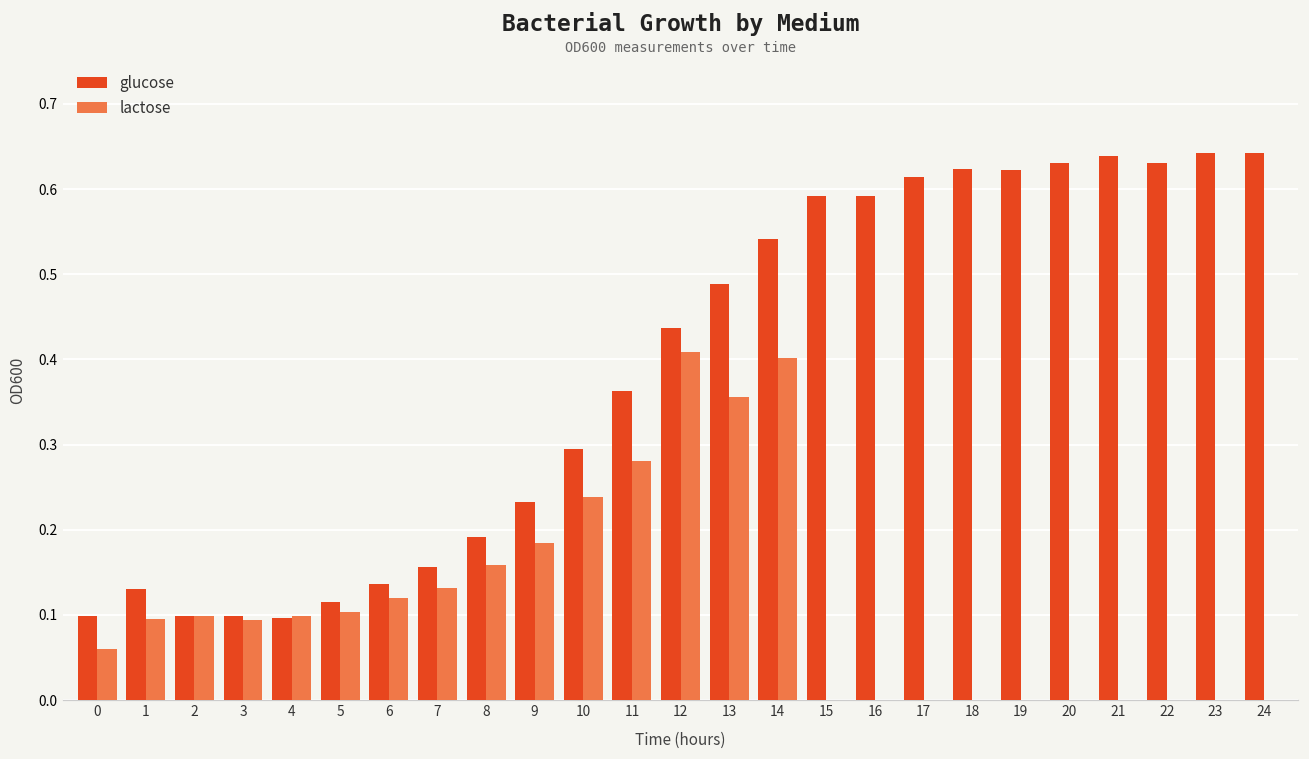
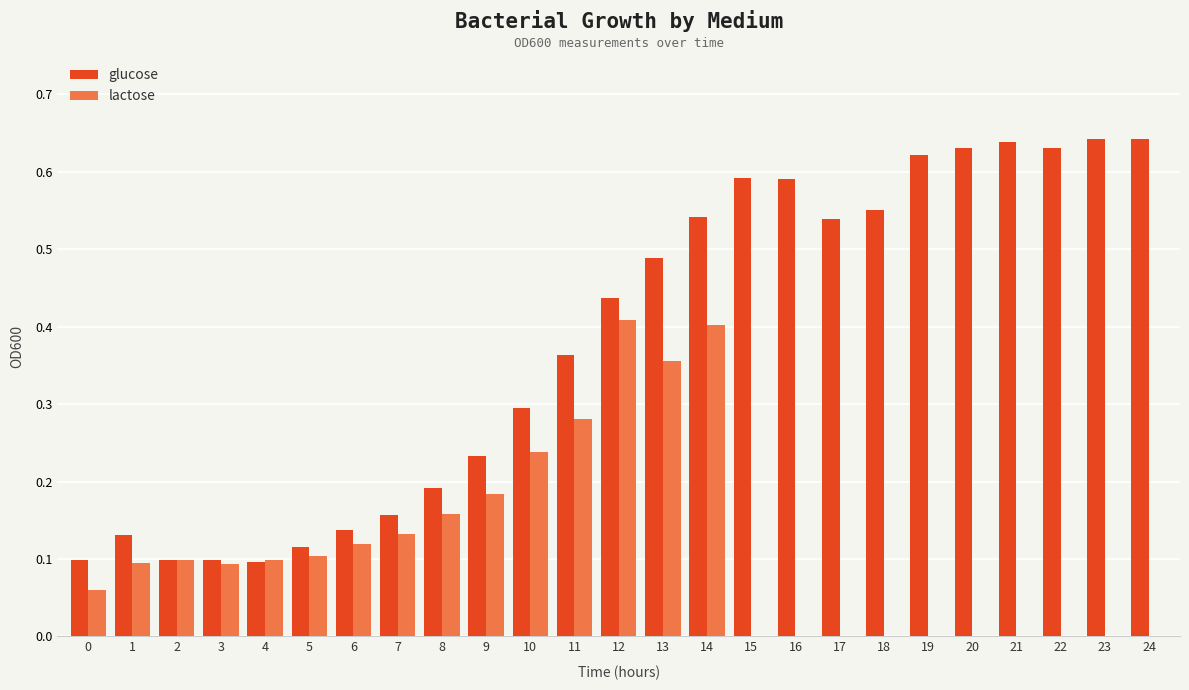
glucose, 17: 0.61 -> 0.54
glucose, 18: 0.62 -> 0.55
